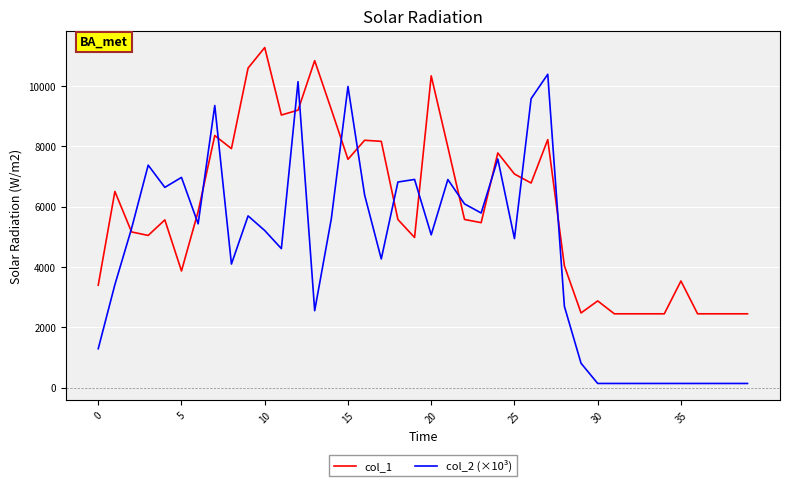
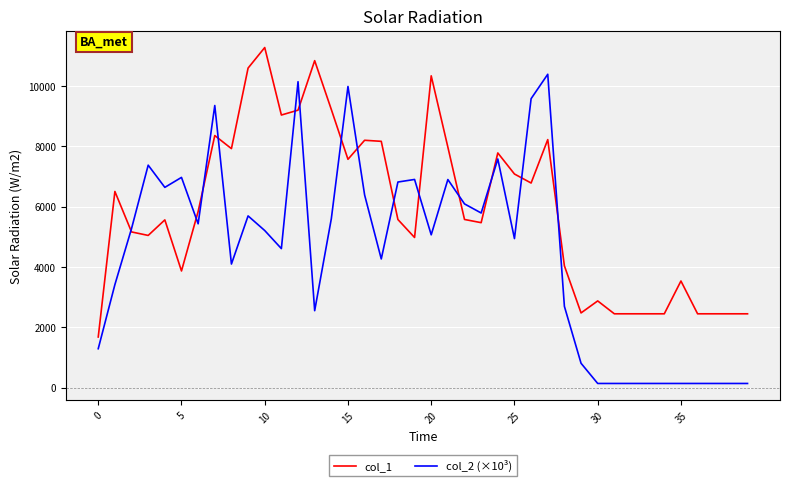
col_1, 0: 3400 -> 1700
